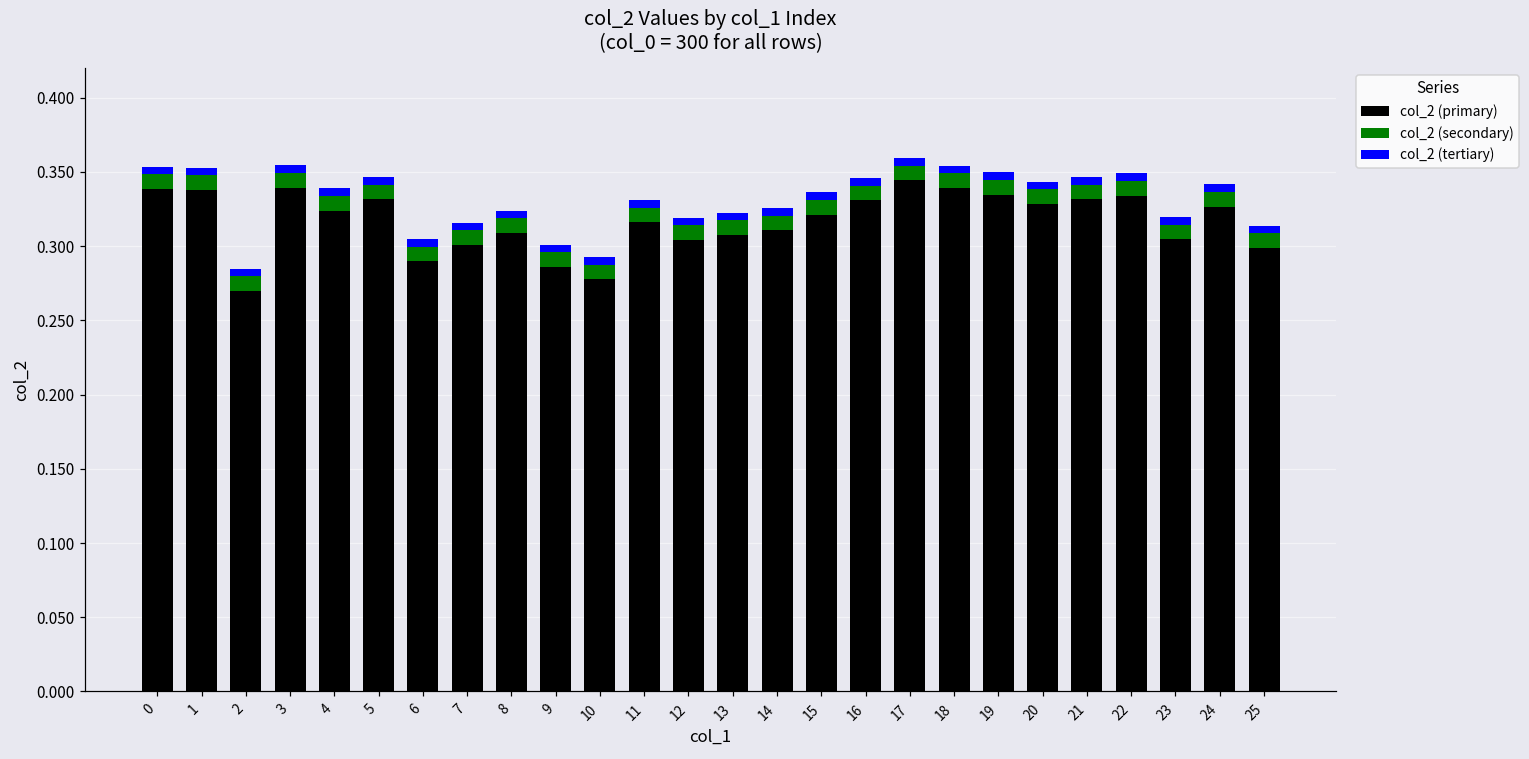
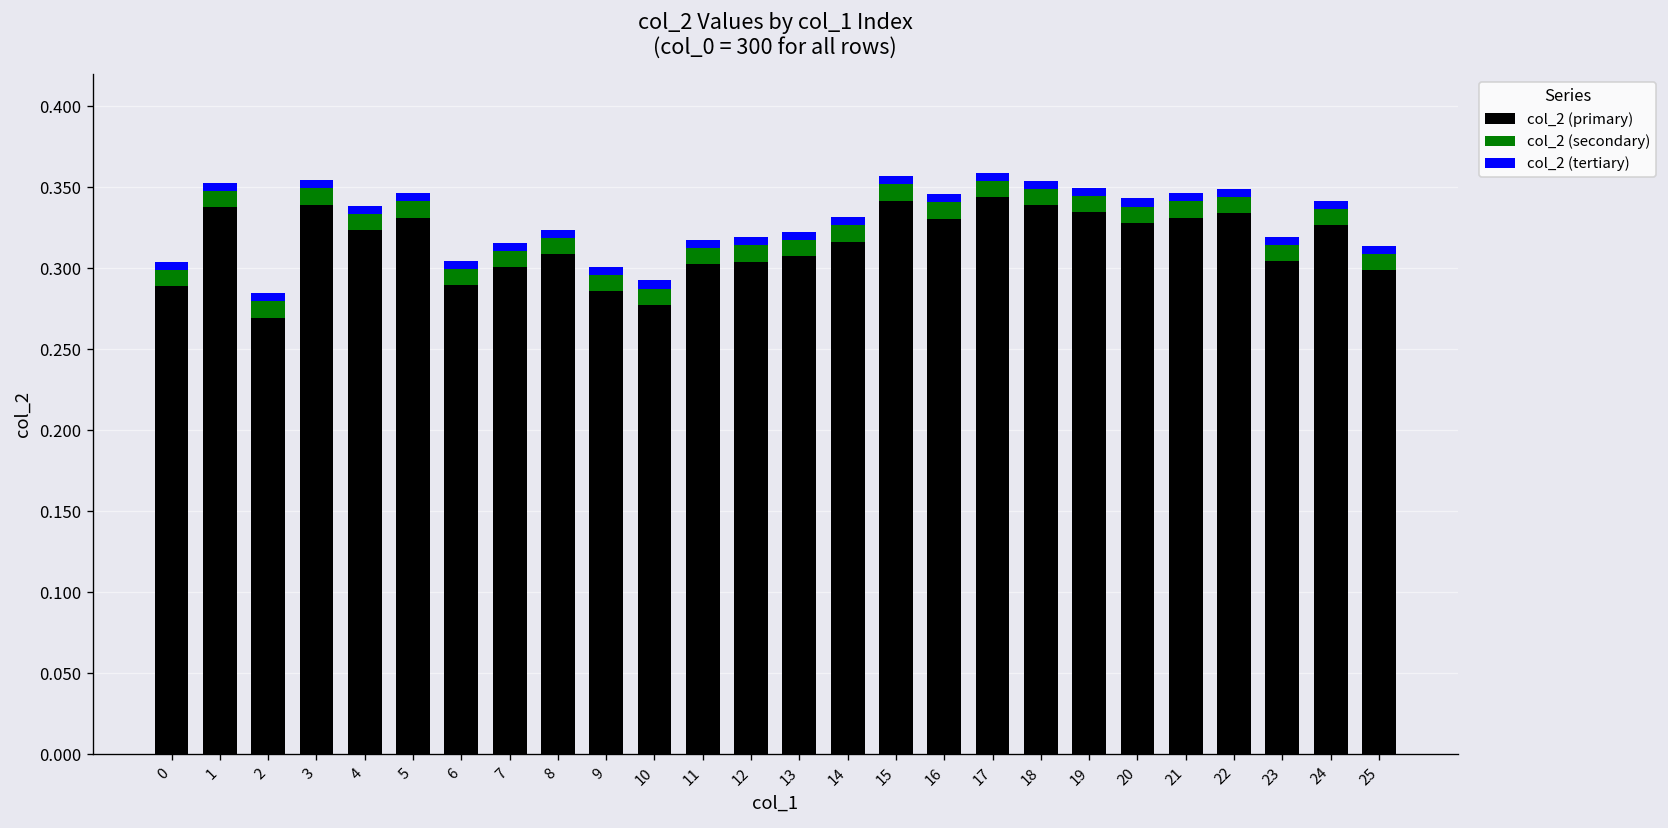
col_2 (primary), 0: 0.338 -> 0.289
col_2 (primary), 11: 0.316 -> 0.303
col_2 (primary), 14: 0.311 -> 0.317
col_2 (primary), 15: 0.321 -> 0.342
